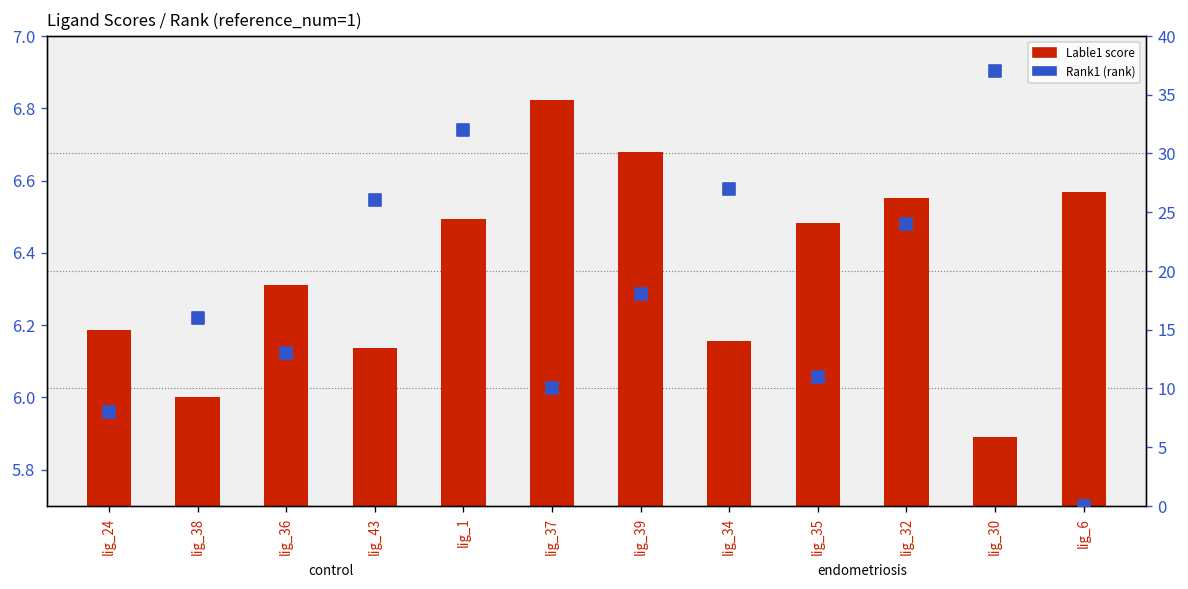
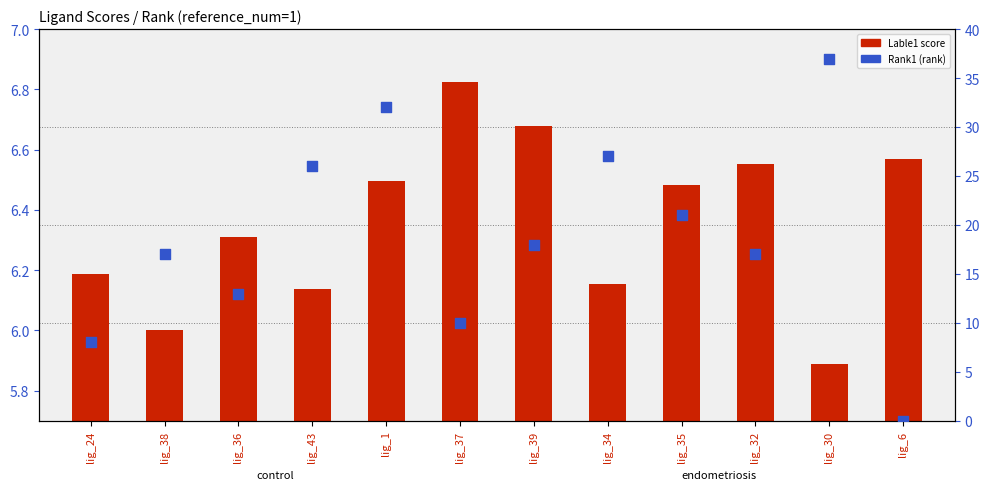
Rank1 (rank), lig_38: 16 -> 17
Rank1 (rank), lig_35: 11 -> 21
Rank1 (rank), lig_32: 24 -> 17
